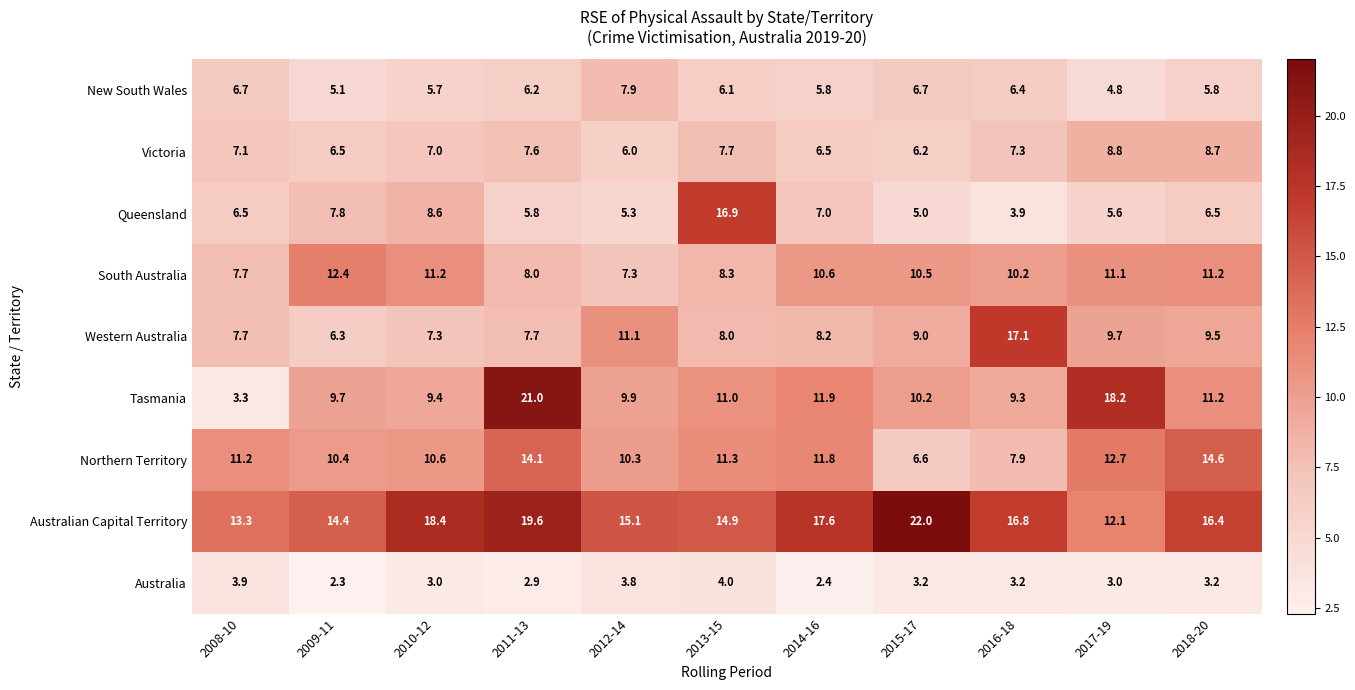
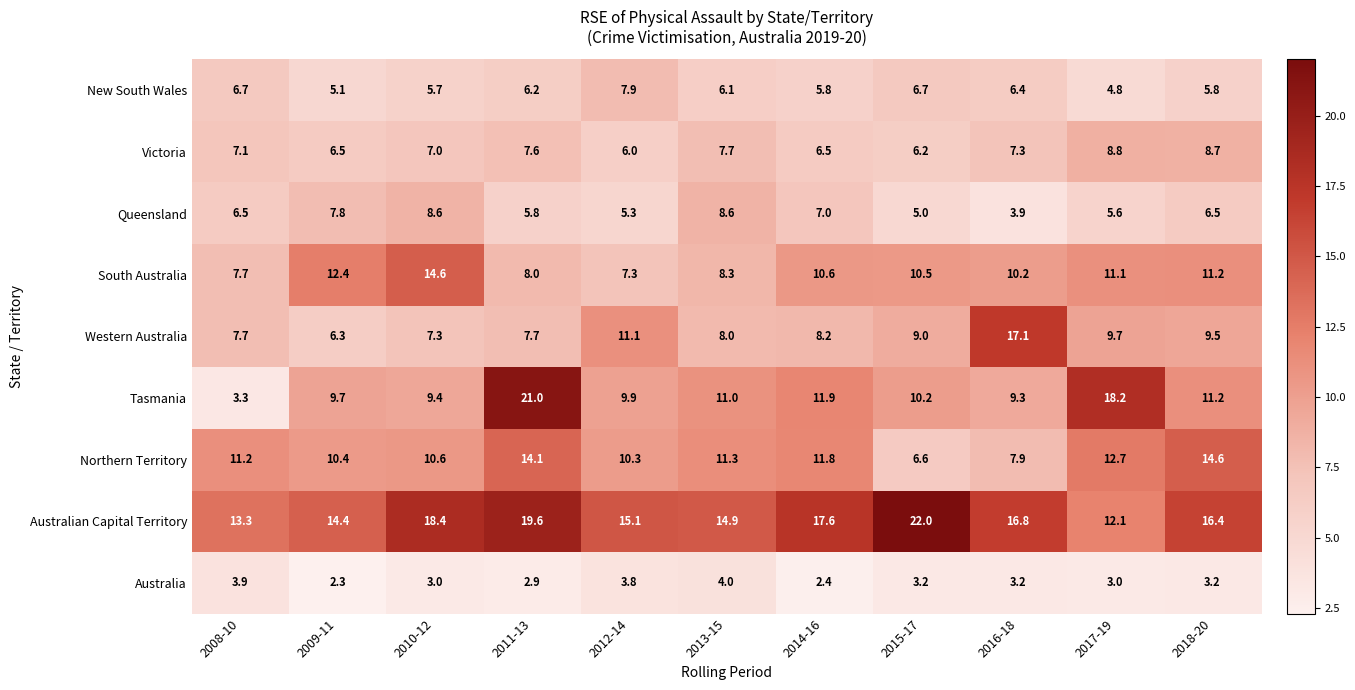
Queensland, 2013-15: 16.9 -> 8.6
South Australia, 2010-12: 11.2 -> 14.6
